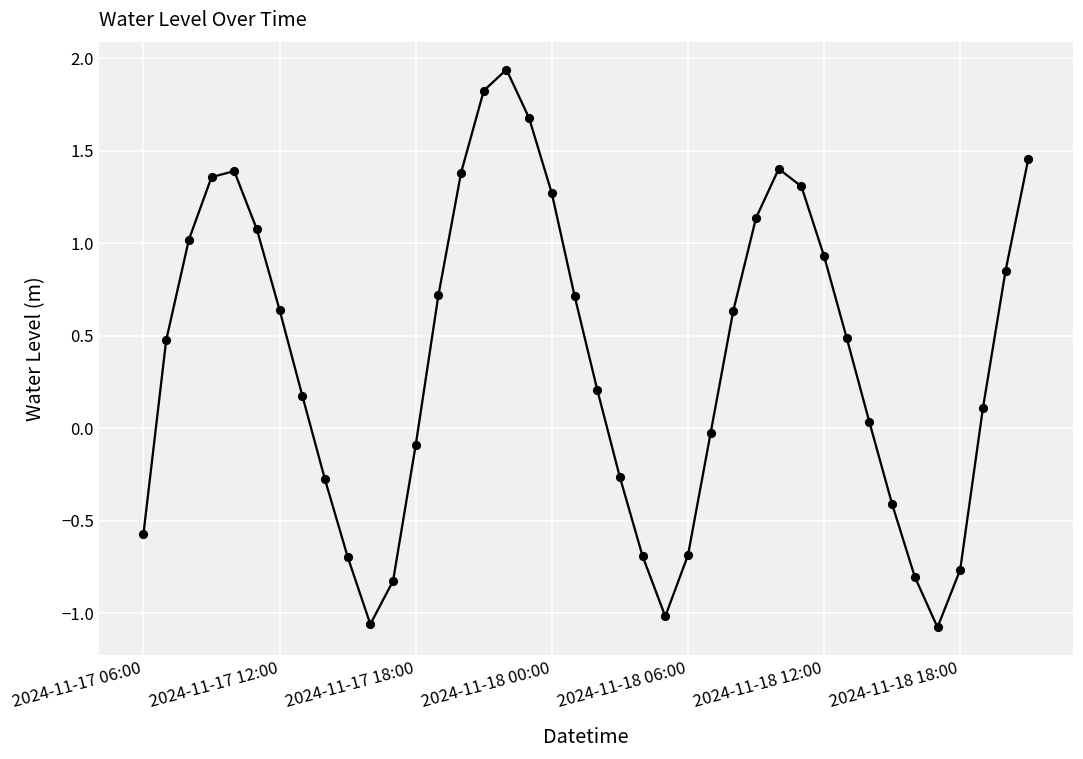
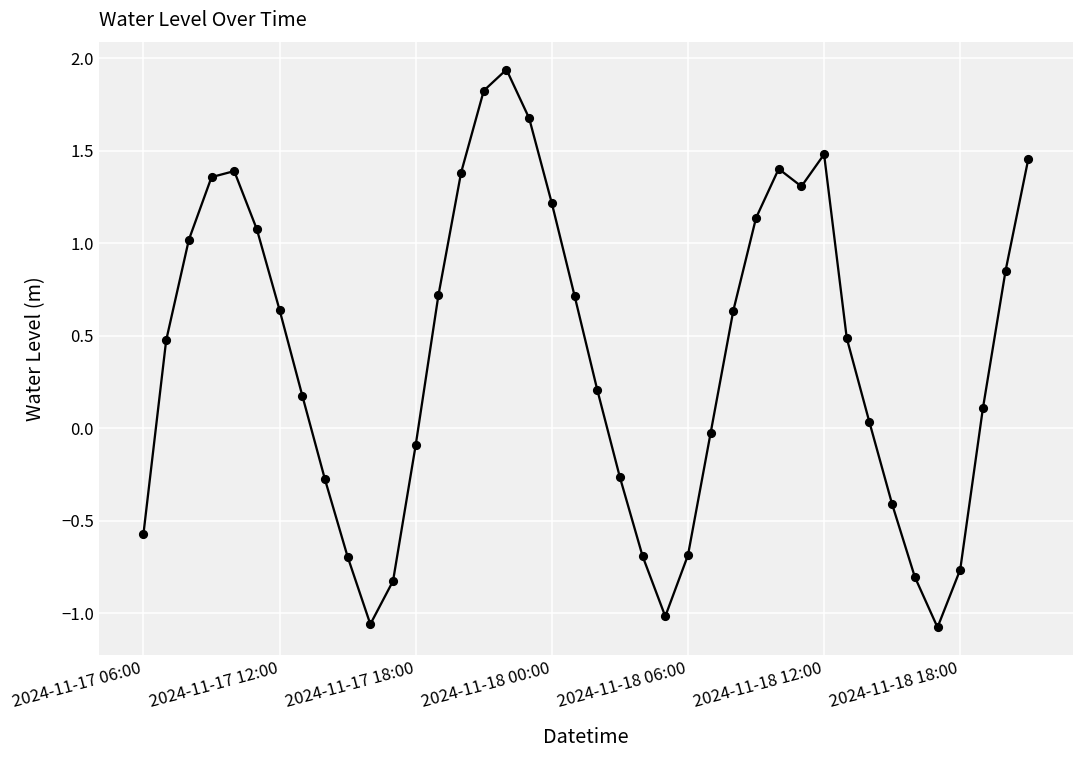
2024-11-18 00:00: 1.27 -> 1.22
2024-11-18 12:00: 0.93 -> 1.48
